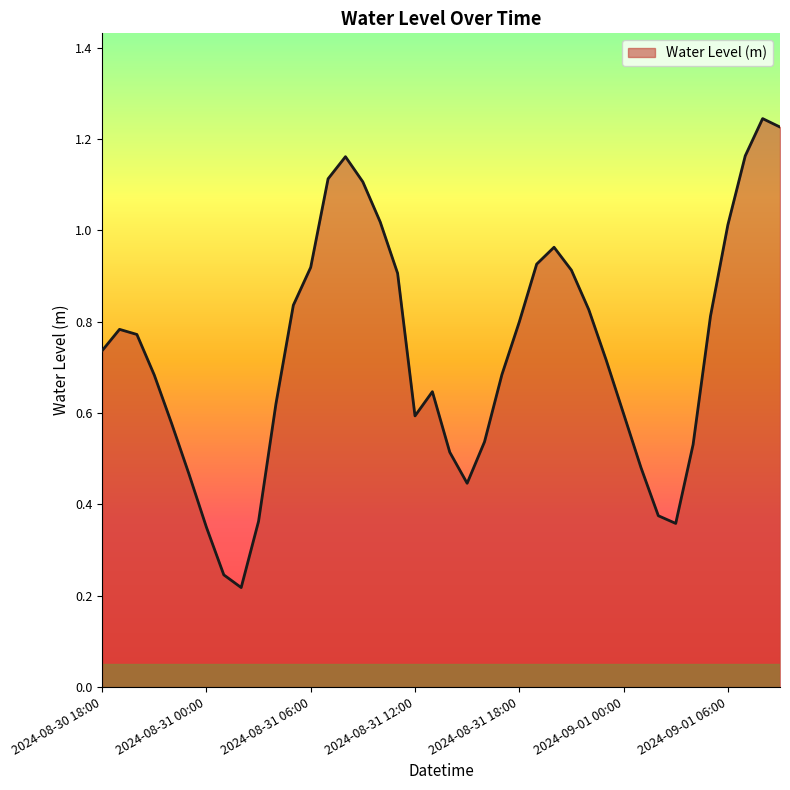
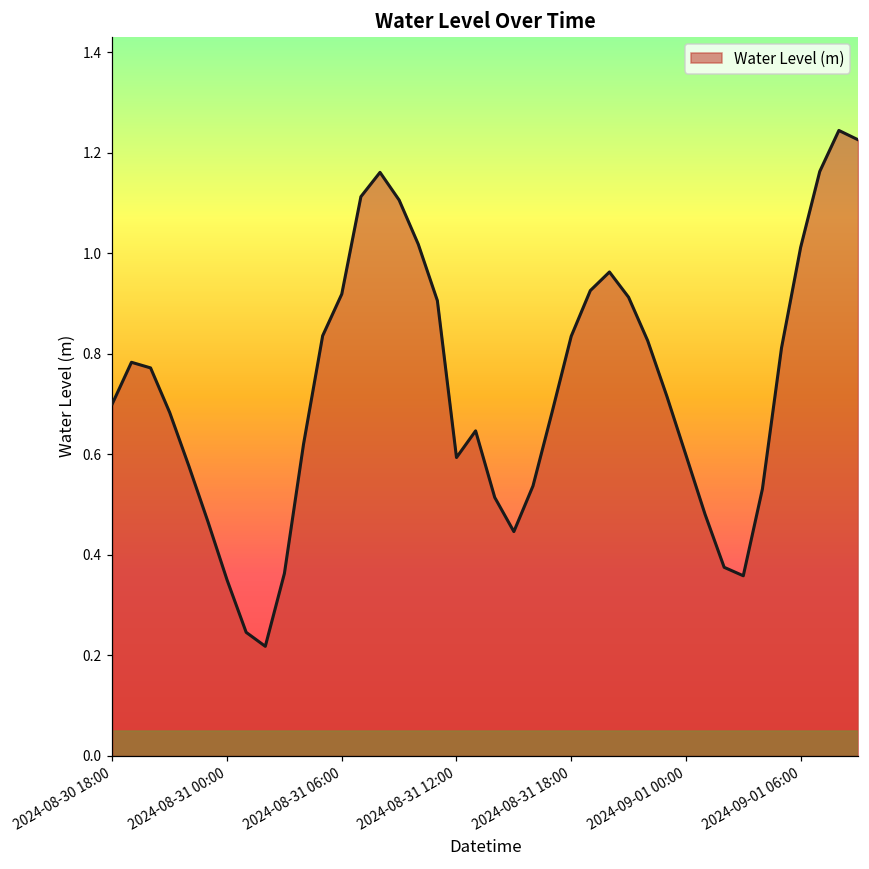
2024-08-30 18:00: 0.74 -> 0.70
2024-08-31 18:00: 0.80 -> 0.83
